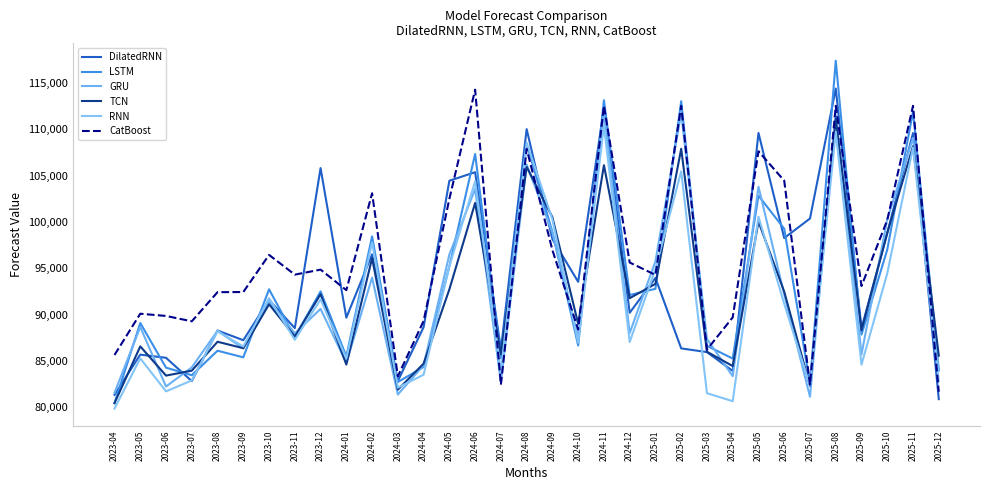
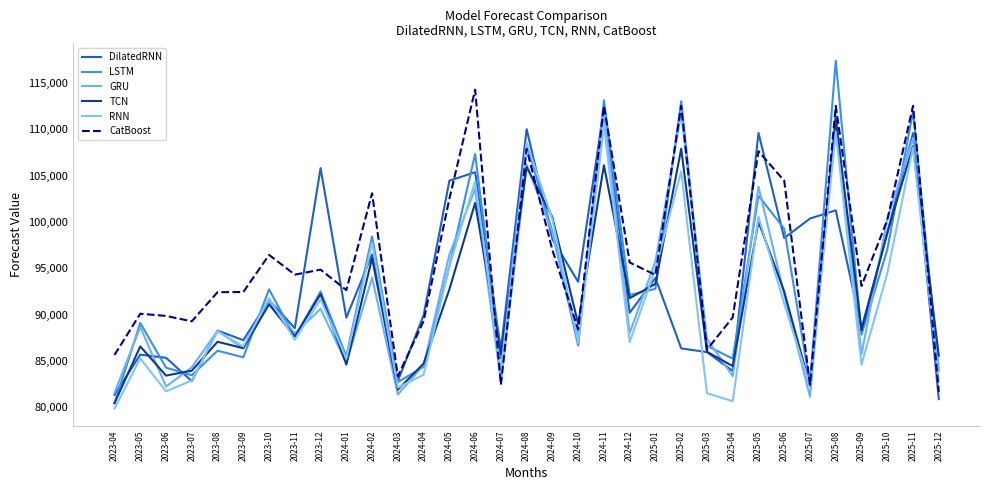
DilatedRNN, 2024-04: 89,000 -> 90,000
DilatedRNN, 2025-08: 114,000 -> 101,000
